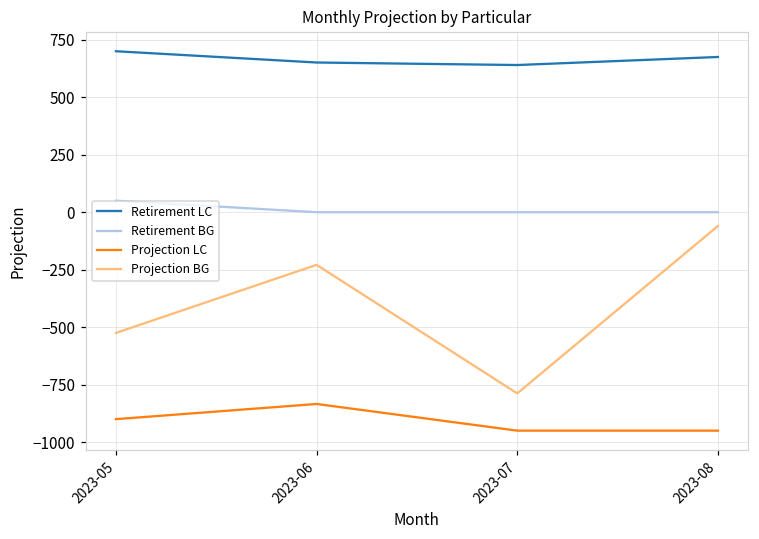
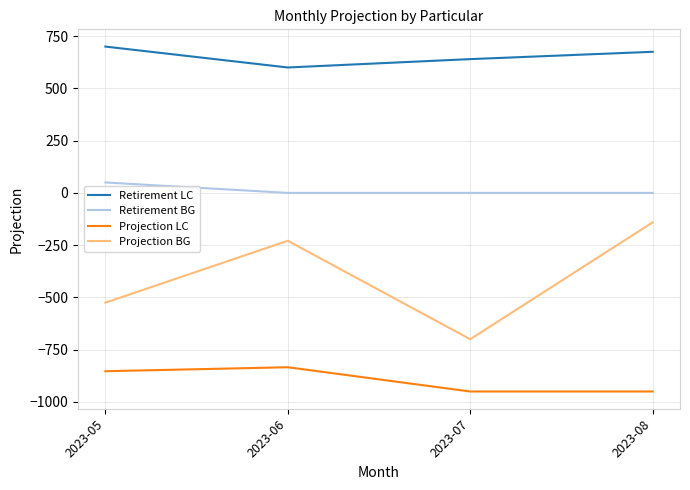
Projection LC, 2023-05: -900 -> -850
Retirement LC, 2023-06: 650 -> 600
Projection BG, 2023-07: -790 -> -700
Projection BG, 2023-08: -60 -> -140
